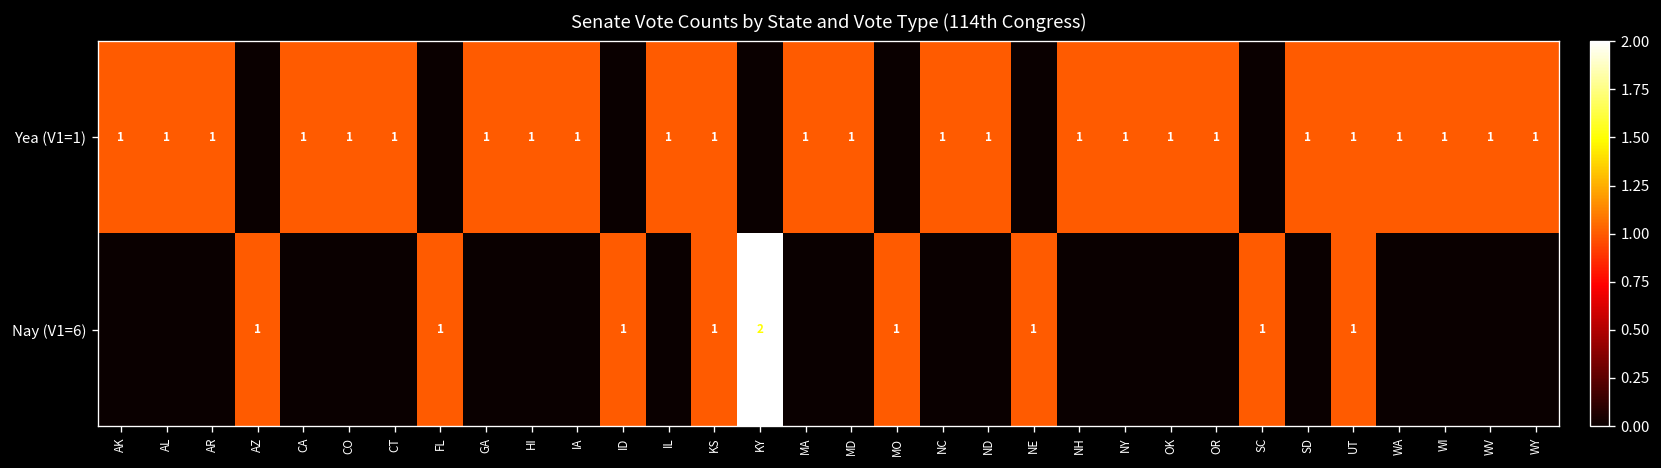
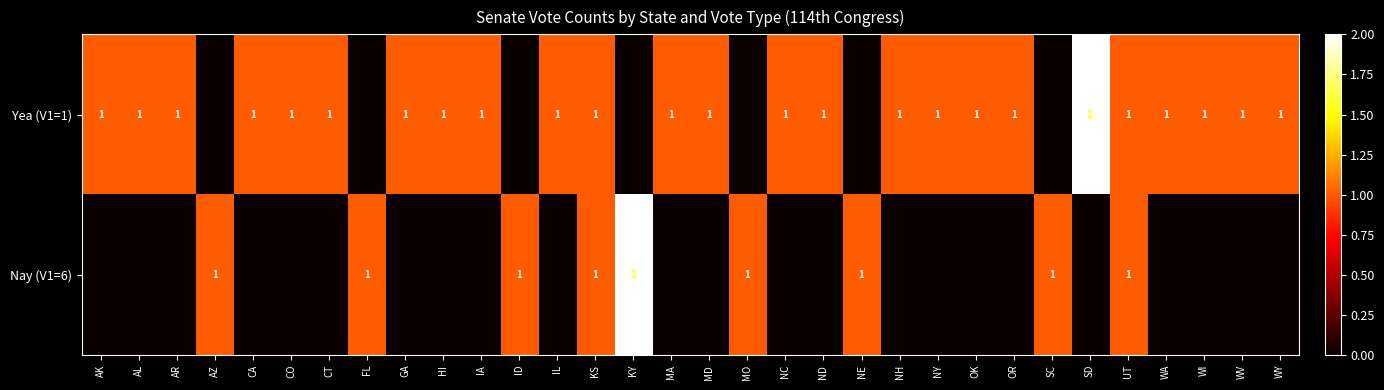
Yea (V1=1), SD: 1 -> 2
